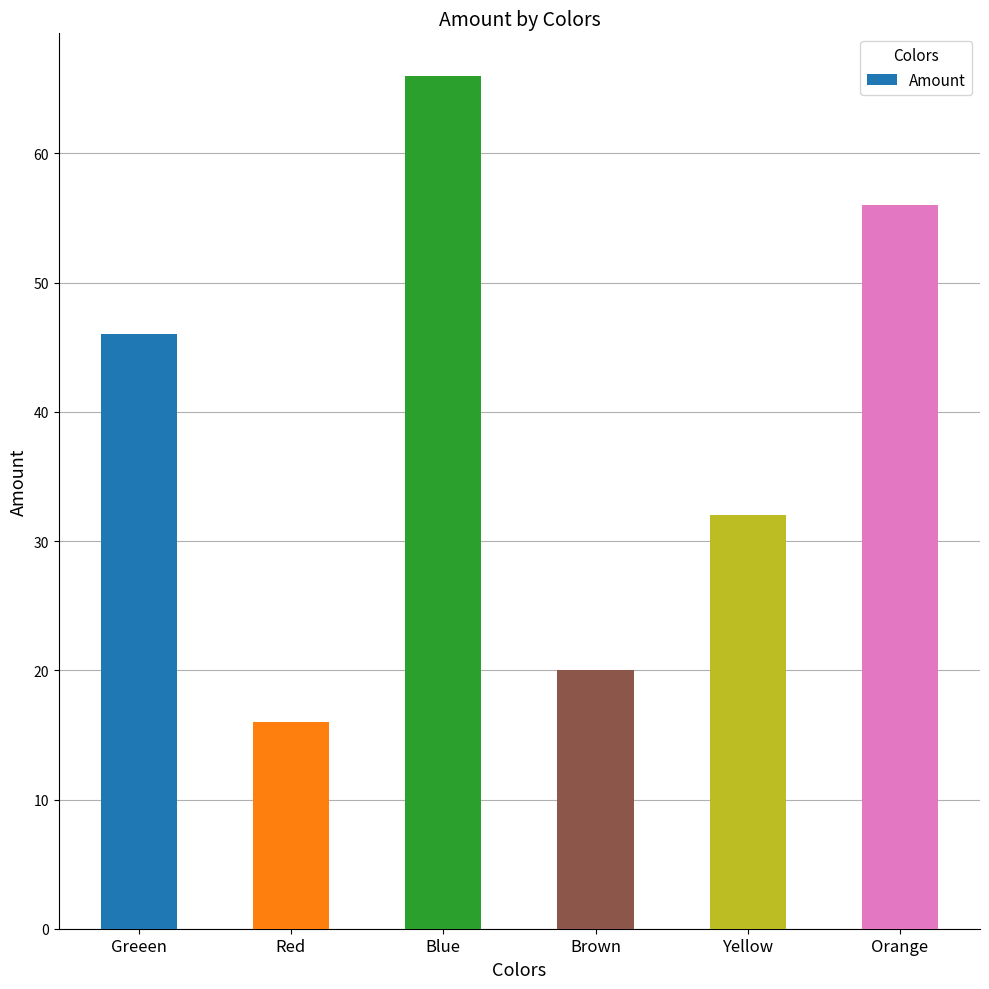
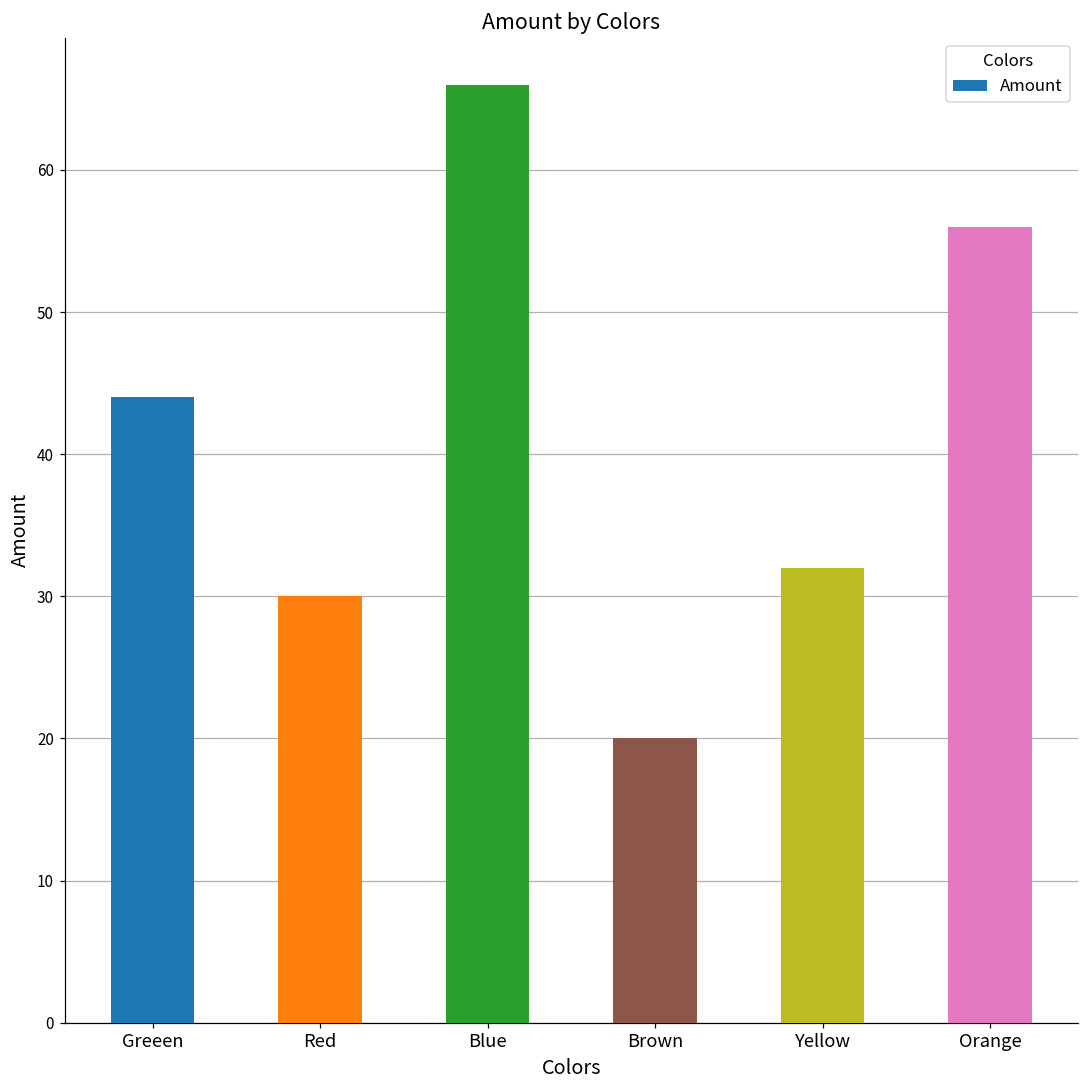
Greeen: 46 -> 44
Red: 16 -> 30
